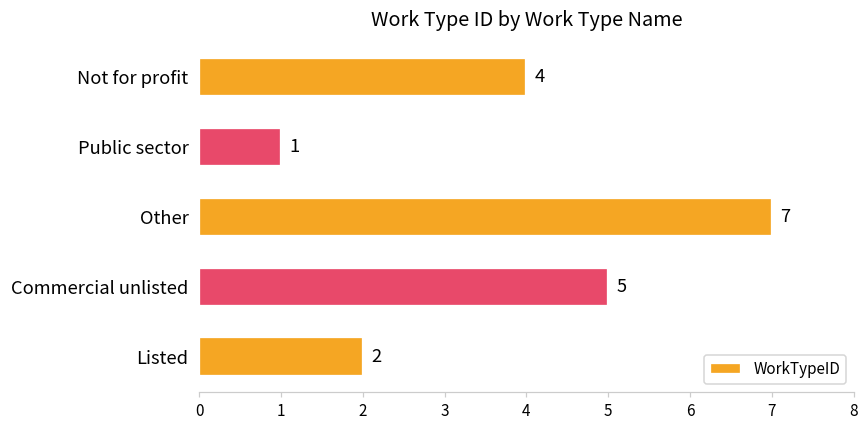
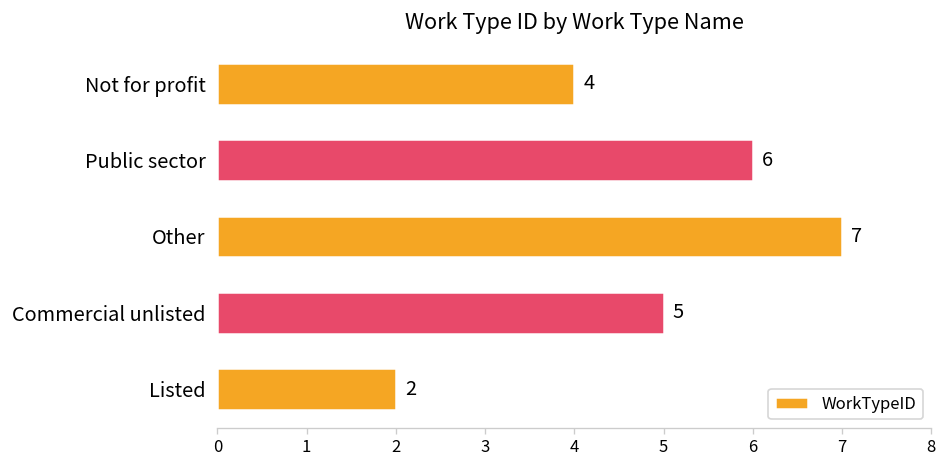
Public sector: 1 -> 6
